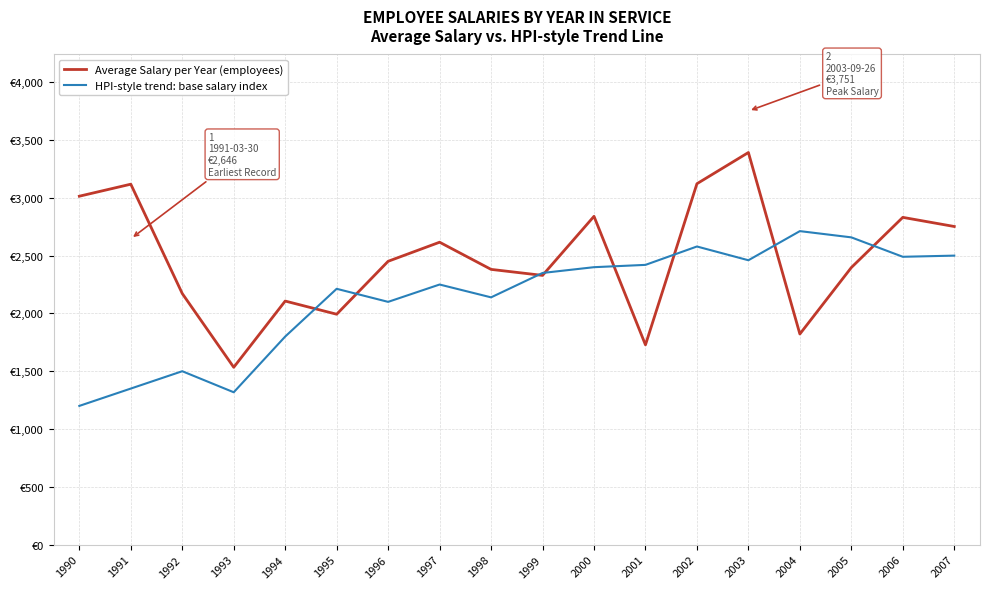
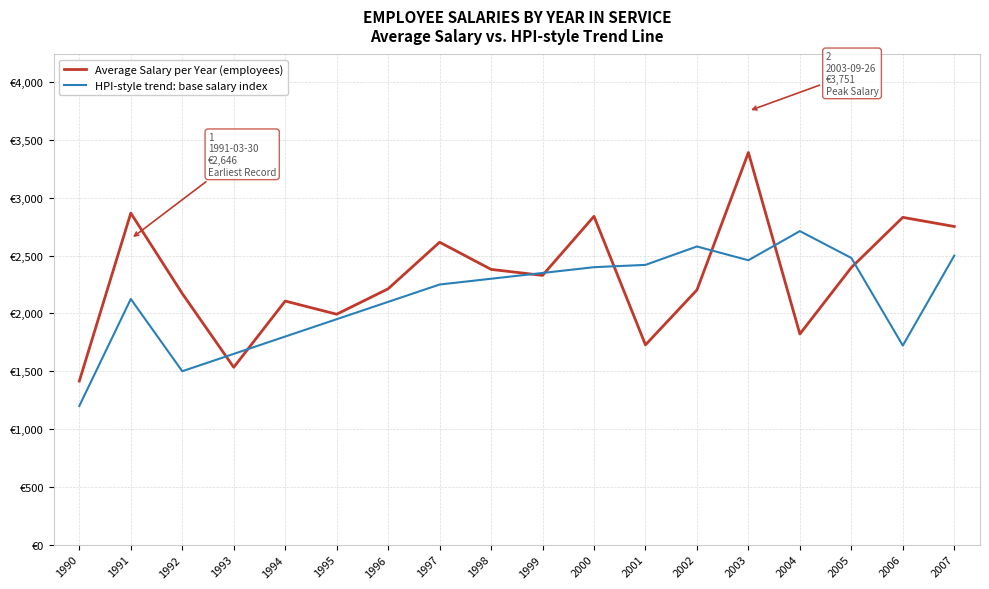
Average Salary per Year (employees), 1990: €3,010 -> €1,420
Average Salary per Year (employees), 1991: €3,120 -> €2,870
HPI-style trend: base salary index, 1991: €1,350 -> €2,130
HPI-style trend: base salary index, 1993: €1,320 -> €1,650
HPI-style trend: base salary index, 1995: €2,210 -> €1,950
Average Salary per Year (employees), 1996: €2,450 -> €2,210
HPI-style trend: base salary index, 1998: €2,140 -> €2,300
Average Salary per Year (employees), 2002: €3,120 -> €2,200
HPI-style trend: base salary index, 2005: €2,660 -> €2,480
HPI-style trend: base salary index, 2006: €2,490 -> €1,720
